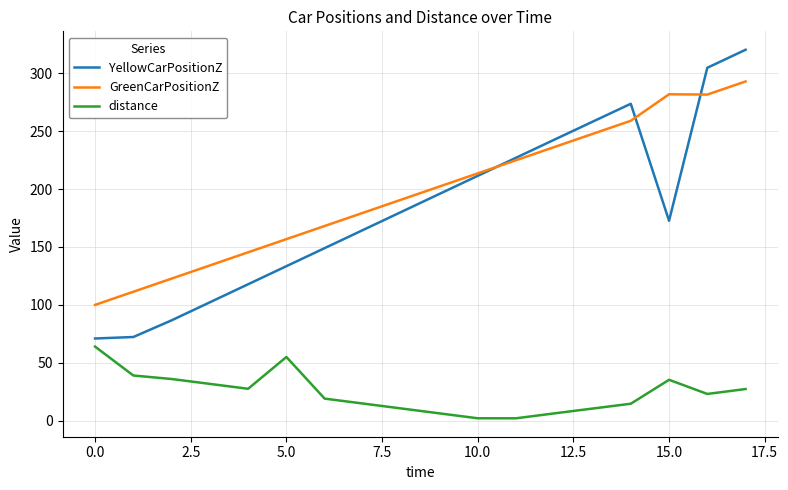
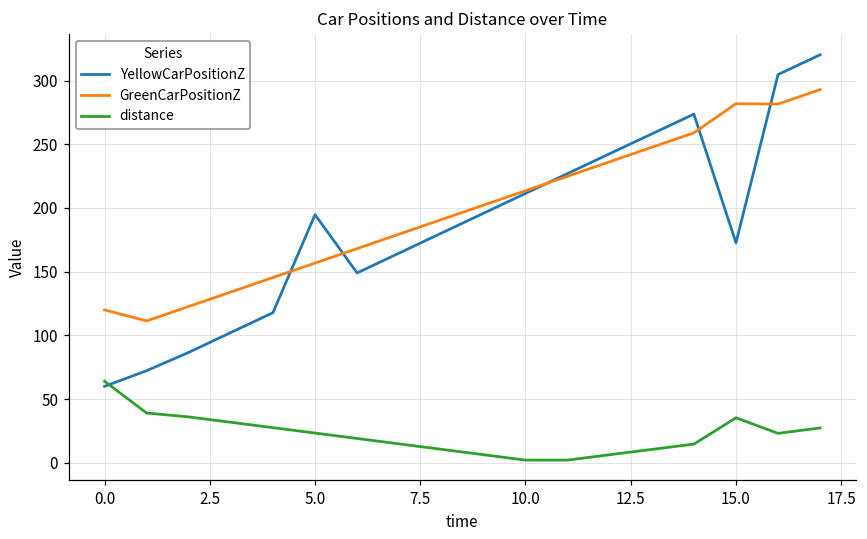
YellowCarPositionZ, 0.0: 71 -> 60
GreenCarPositionZ, 0.0: 100 -> 120
YellowCarPositionZ, 5.0: 133 -> 195
distance, 5.0: 55 -> 23
